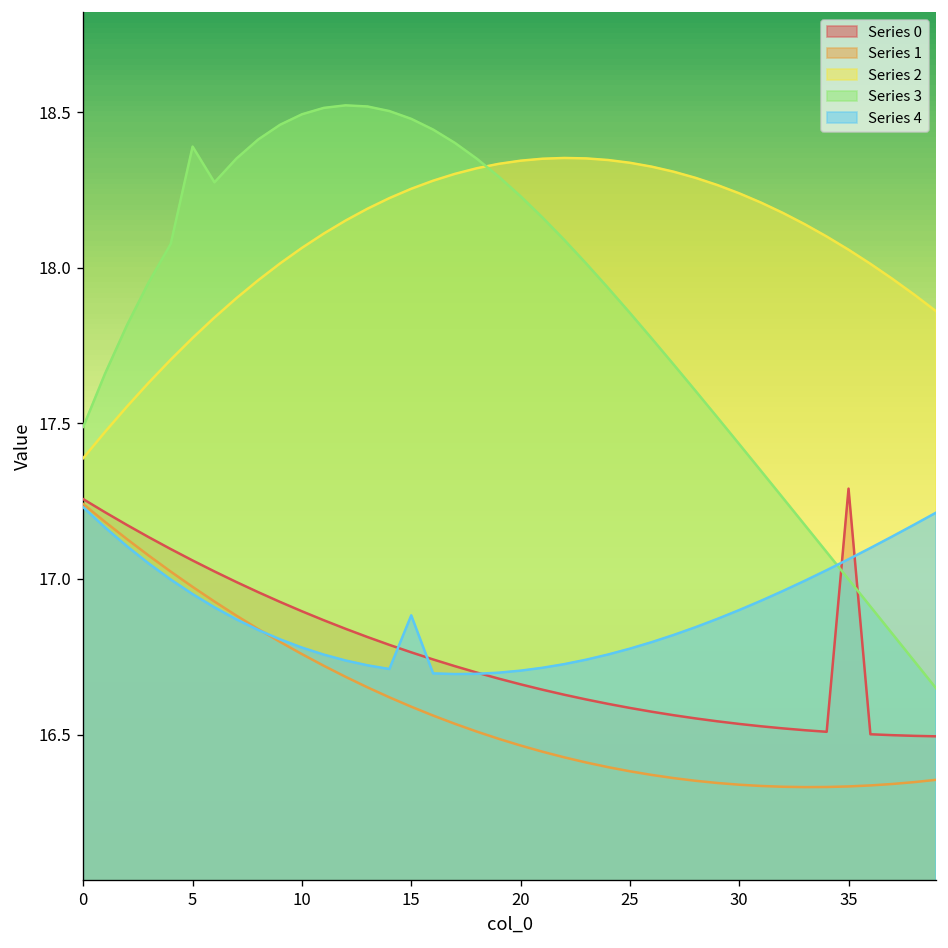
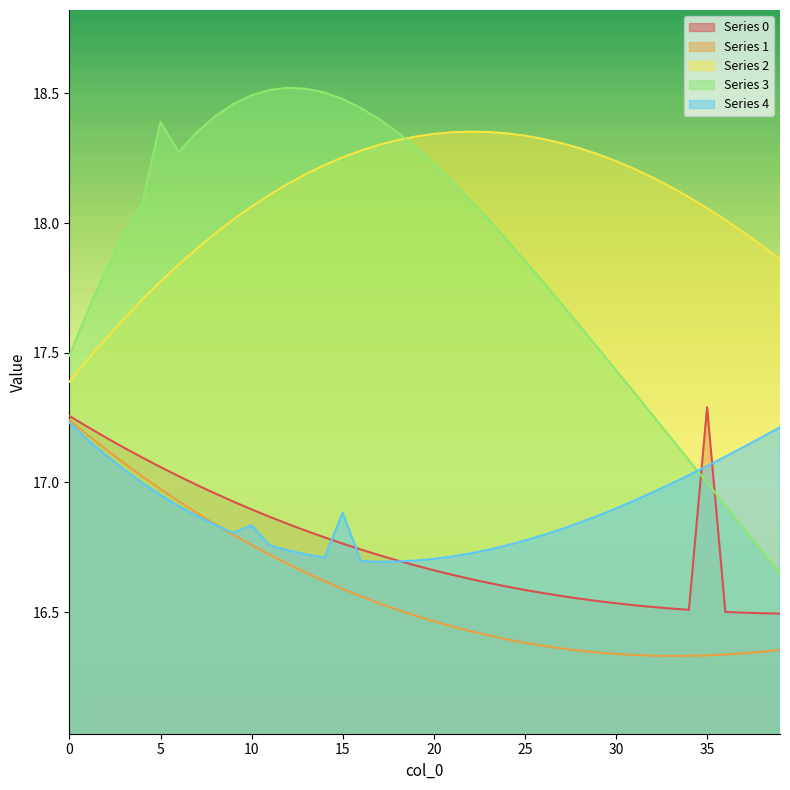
Series 4, 10: 16.78 -> 16.83
